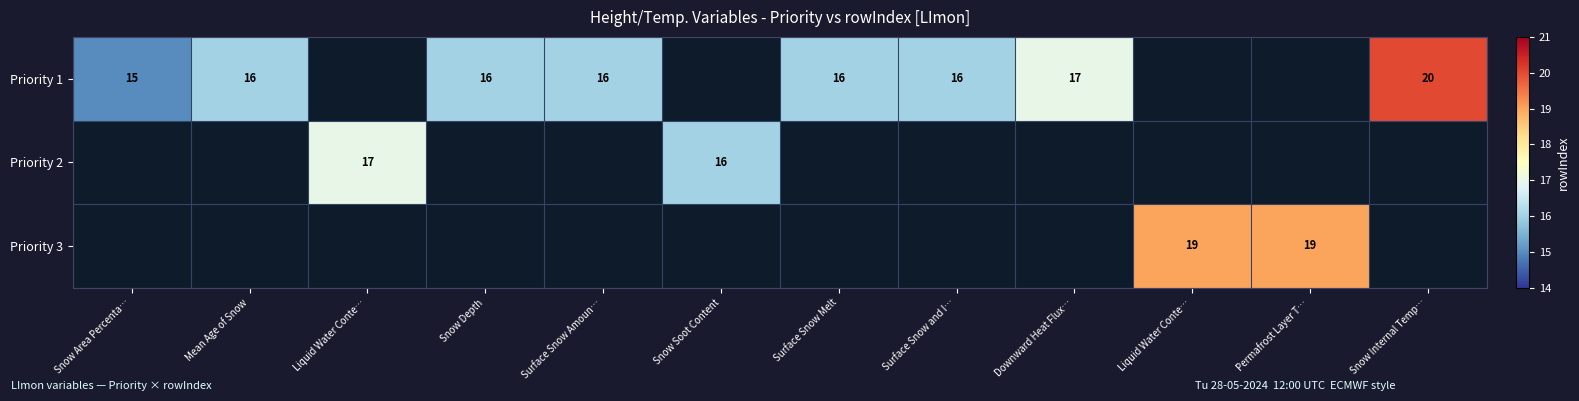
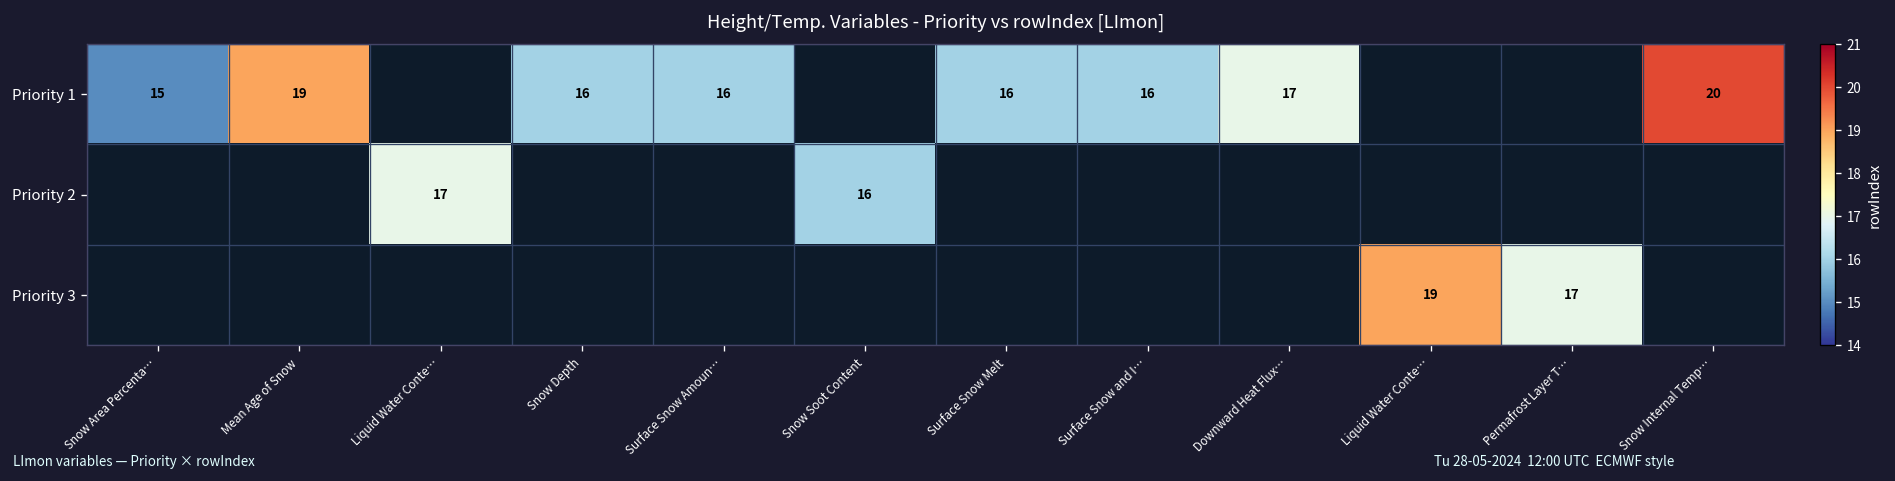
Priority 1, Mean Age of Snow: 16 -> 19
Priority 3, Permafrost Layer T…: 19 -> 17
